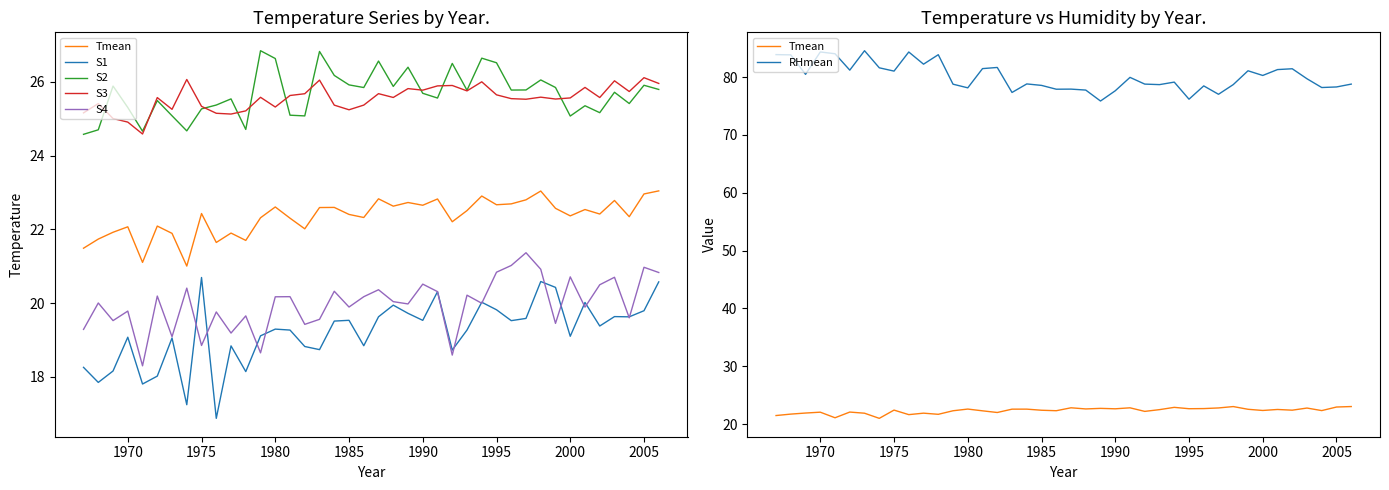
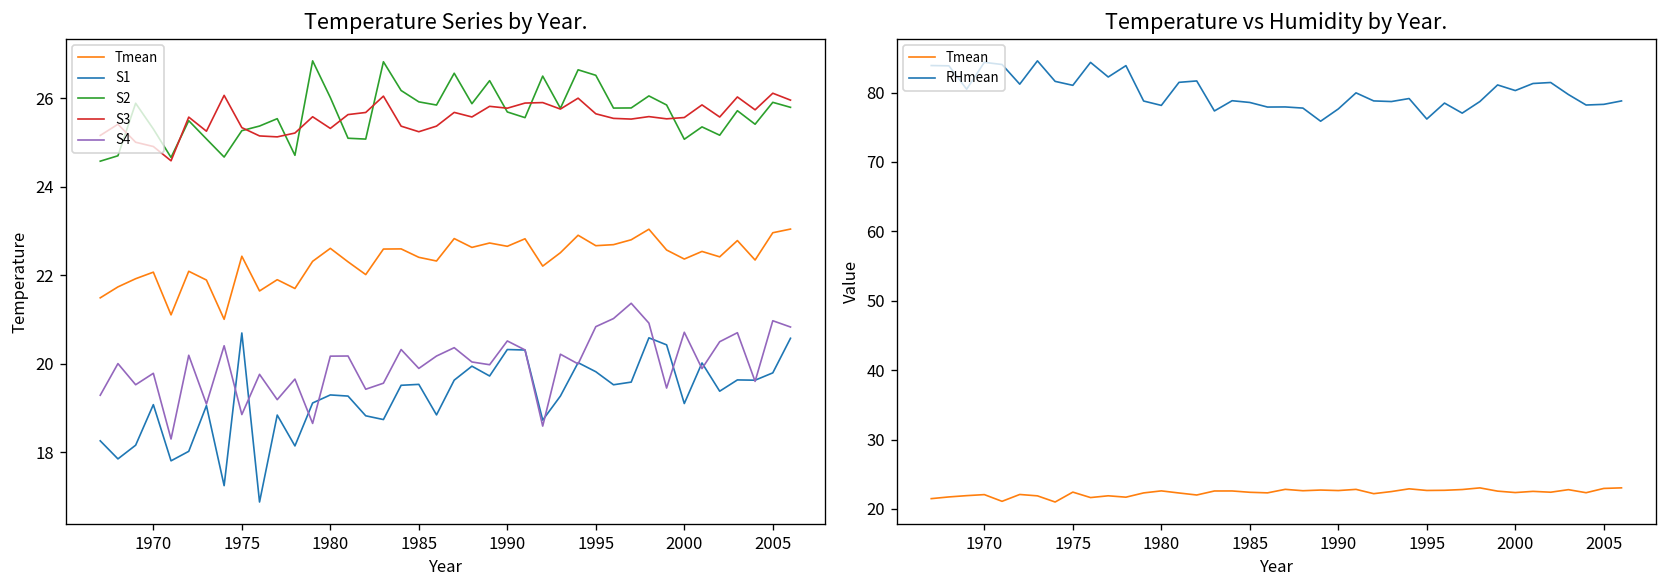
Temperature Series by Year., S2, 1980: 26.6 -> 26.0
Temperature Series by Year., S1, 1990: 19.5 -> 20.3
